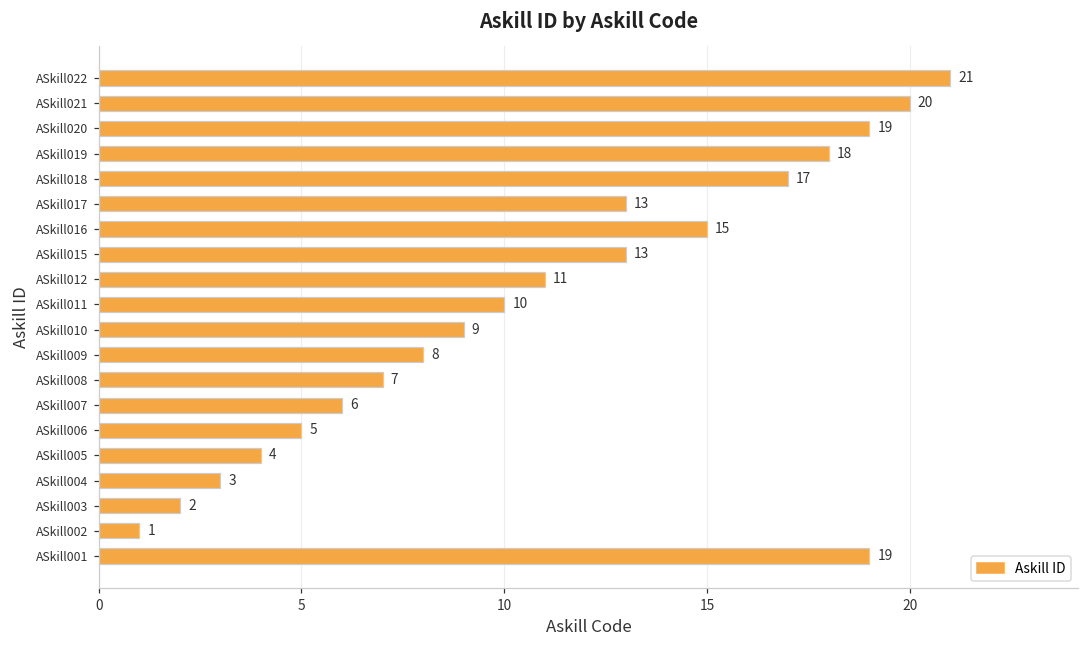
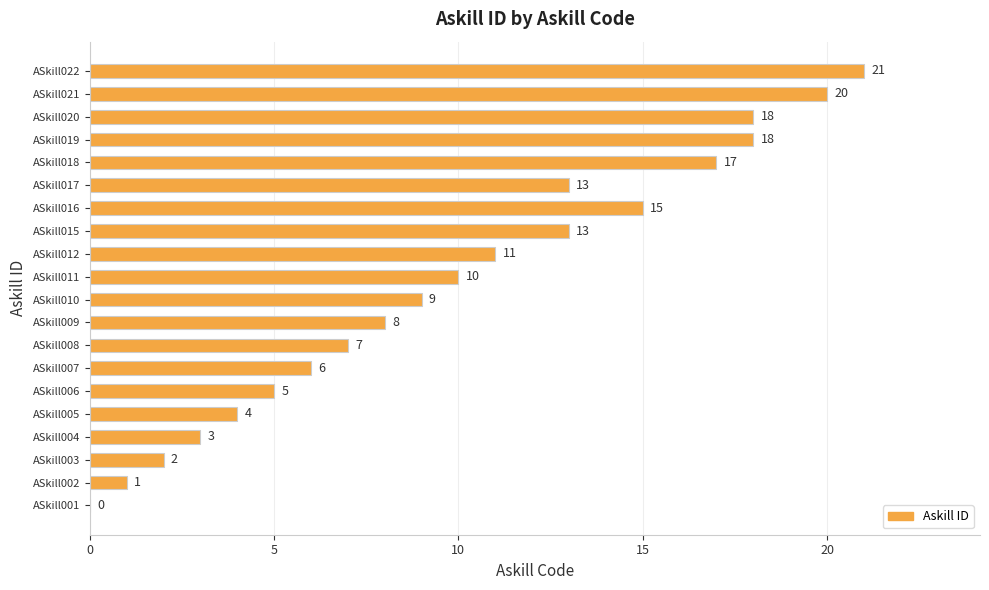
ASkill020: 19 -> 18
ASkill001: 19 -> 0
